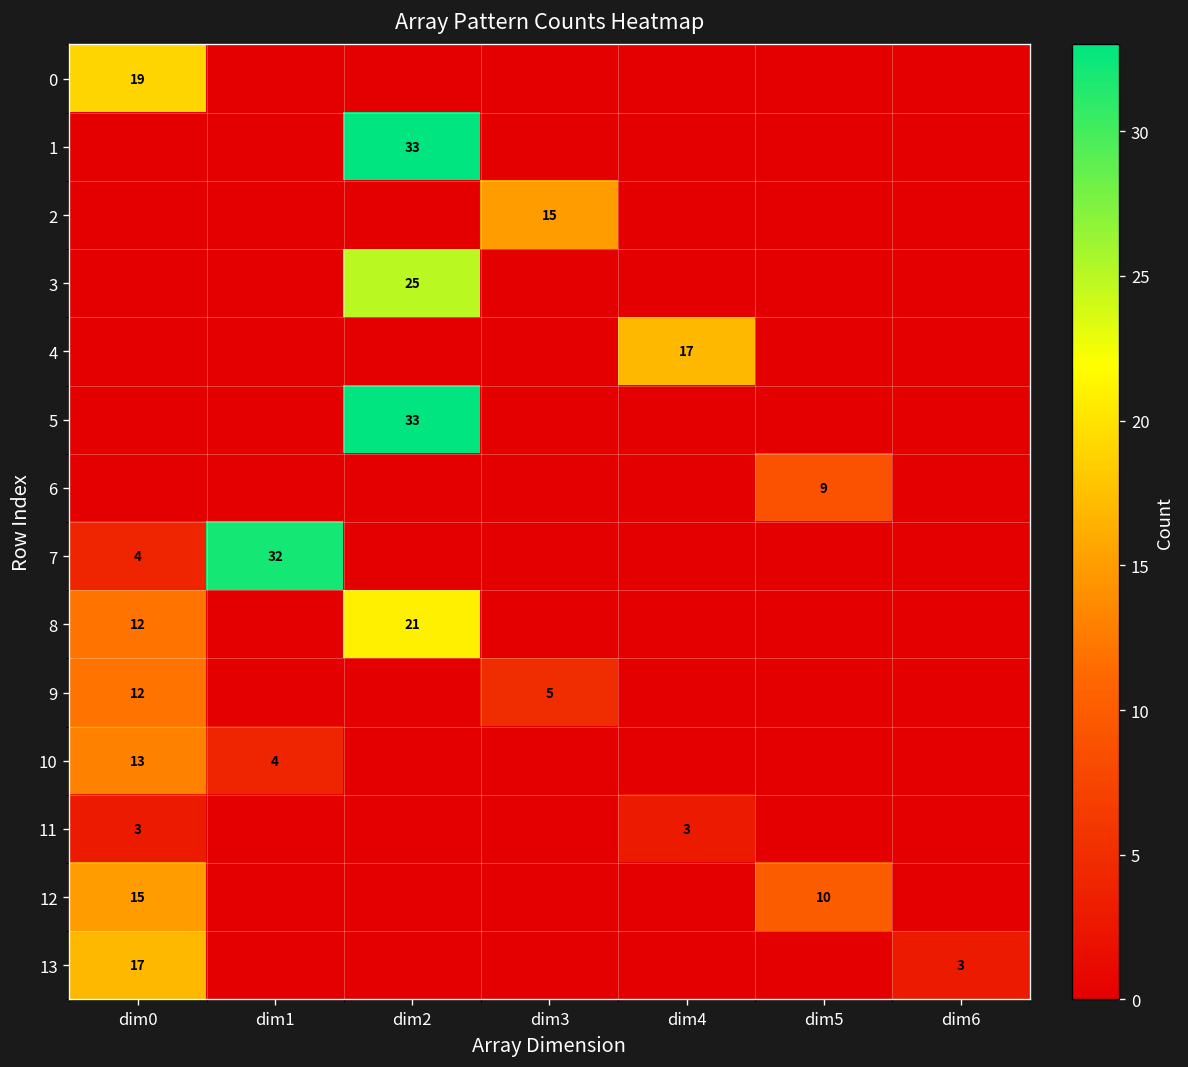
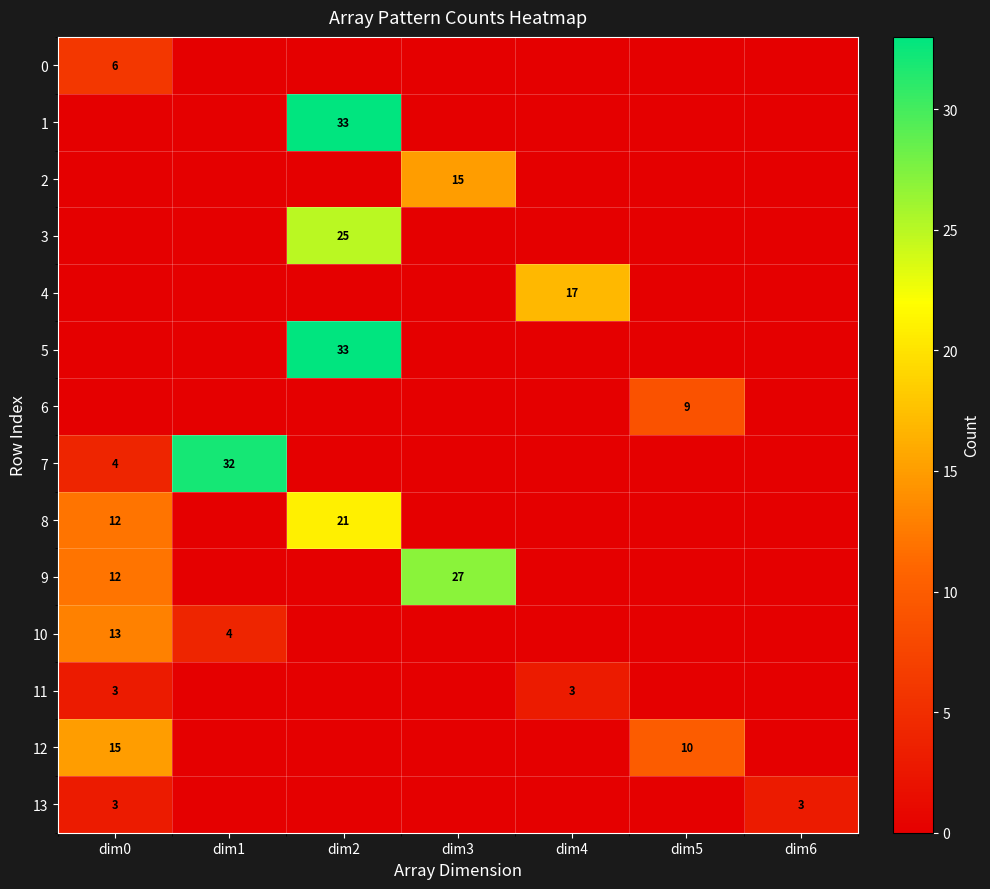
0, dim0: 19 -> 6
9, dim3: 5 -> 27
13, dim0: 17 -> 3
